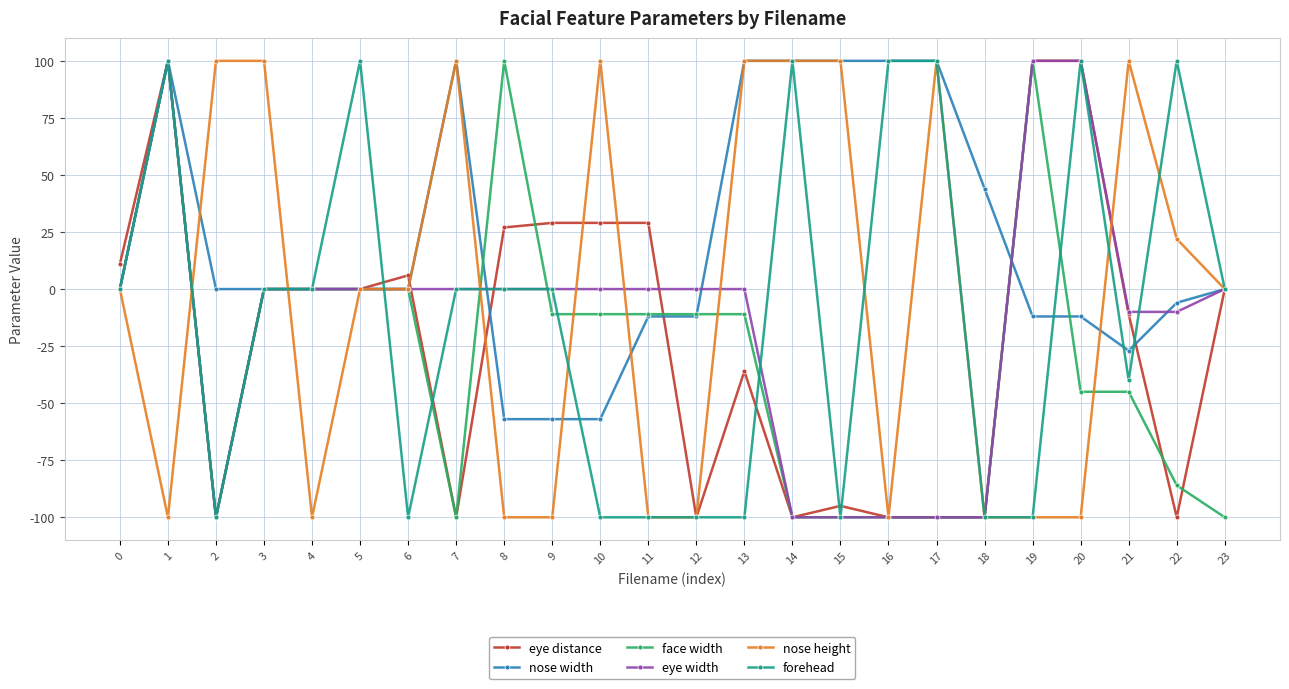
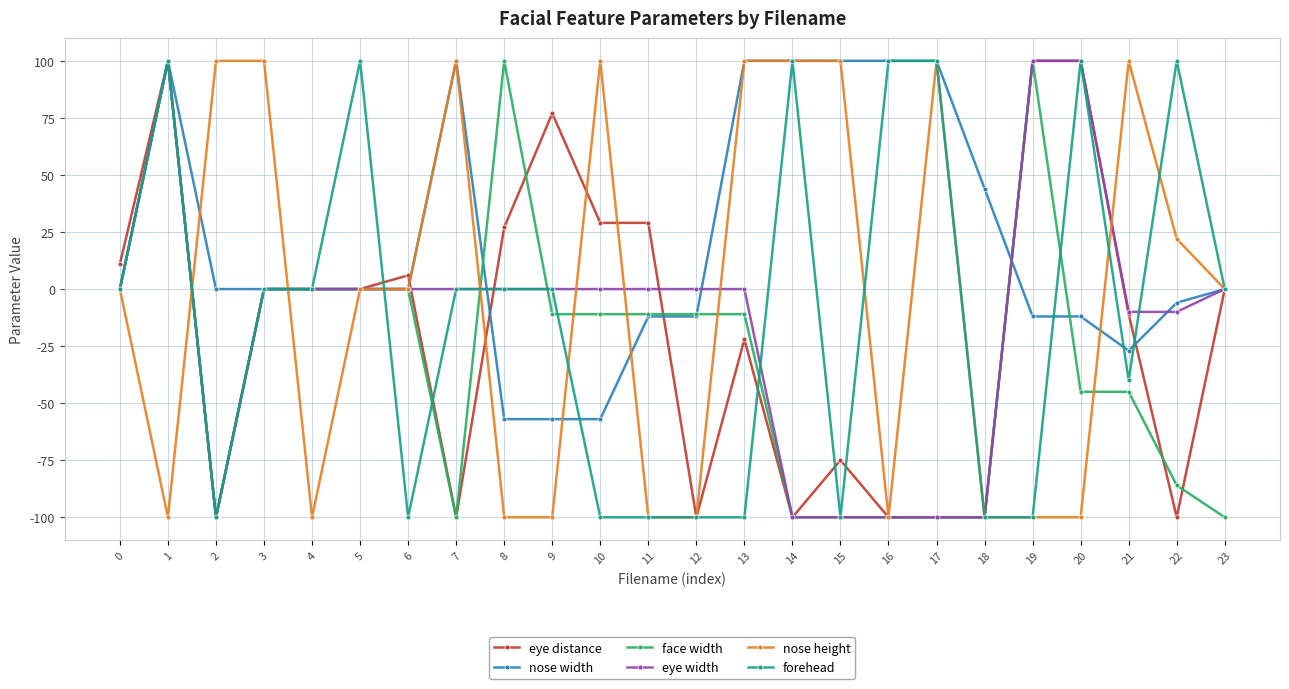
eye distance, 9: 29 -> 77
eye distance, 13: -36 -> -22
eye distance, 15: -95 -> -75
